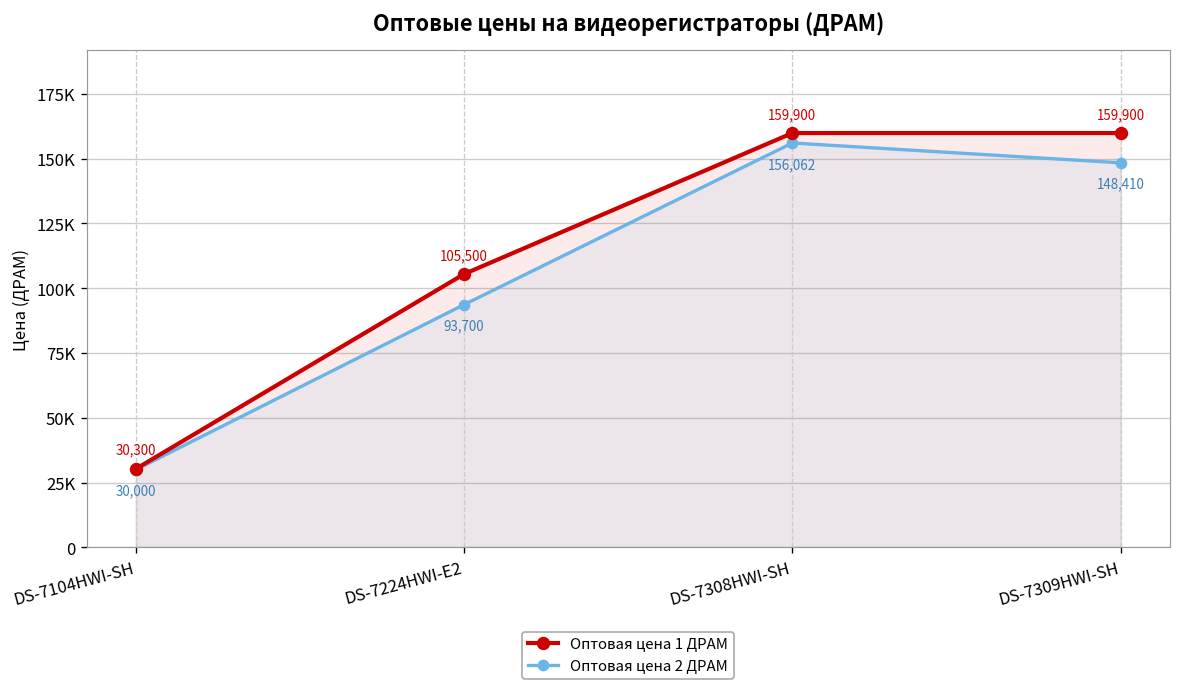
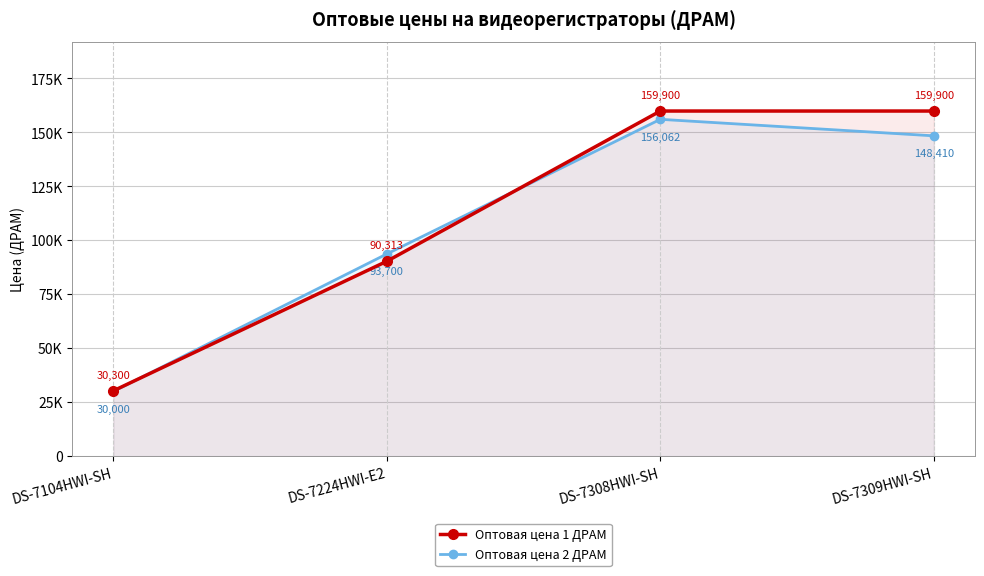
Оптовая цена 1 ДРАМ, DS-7224HWI-E2: 105,500 -> 90,313
